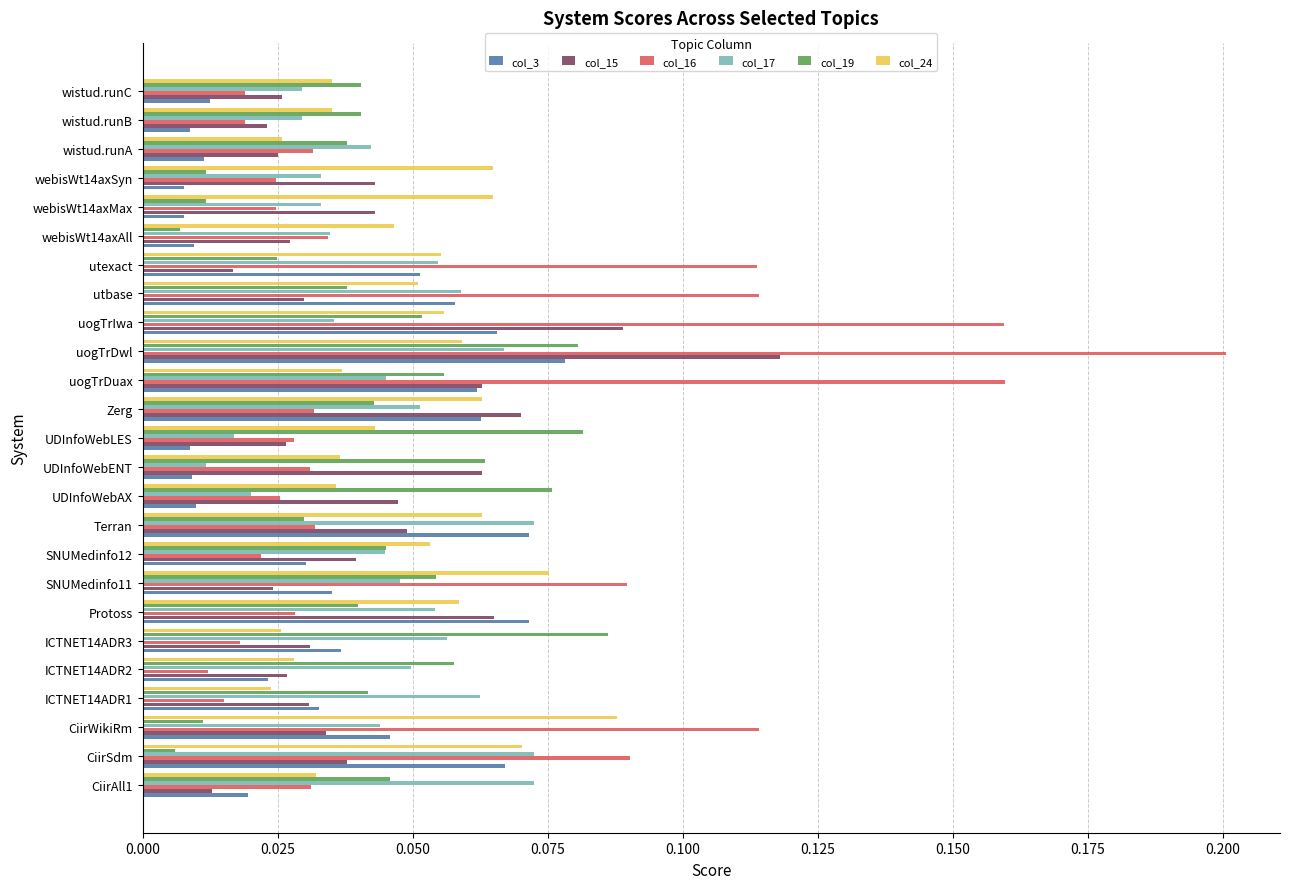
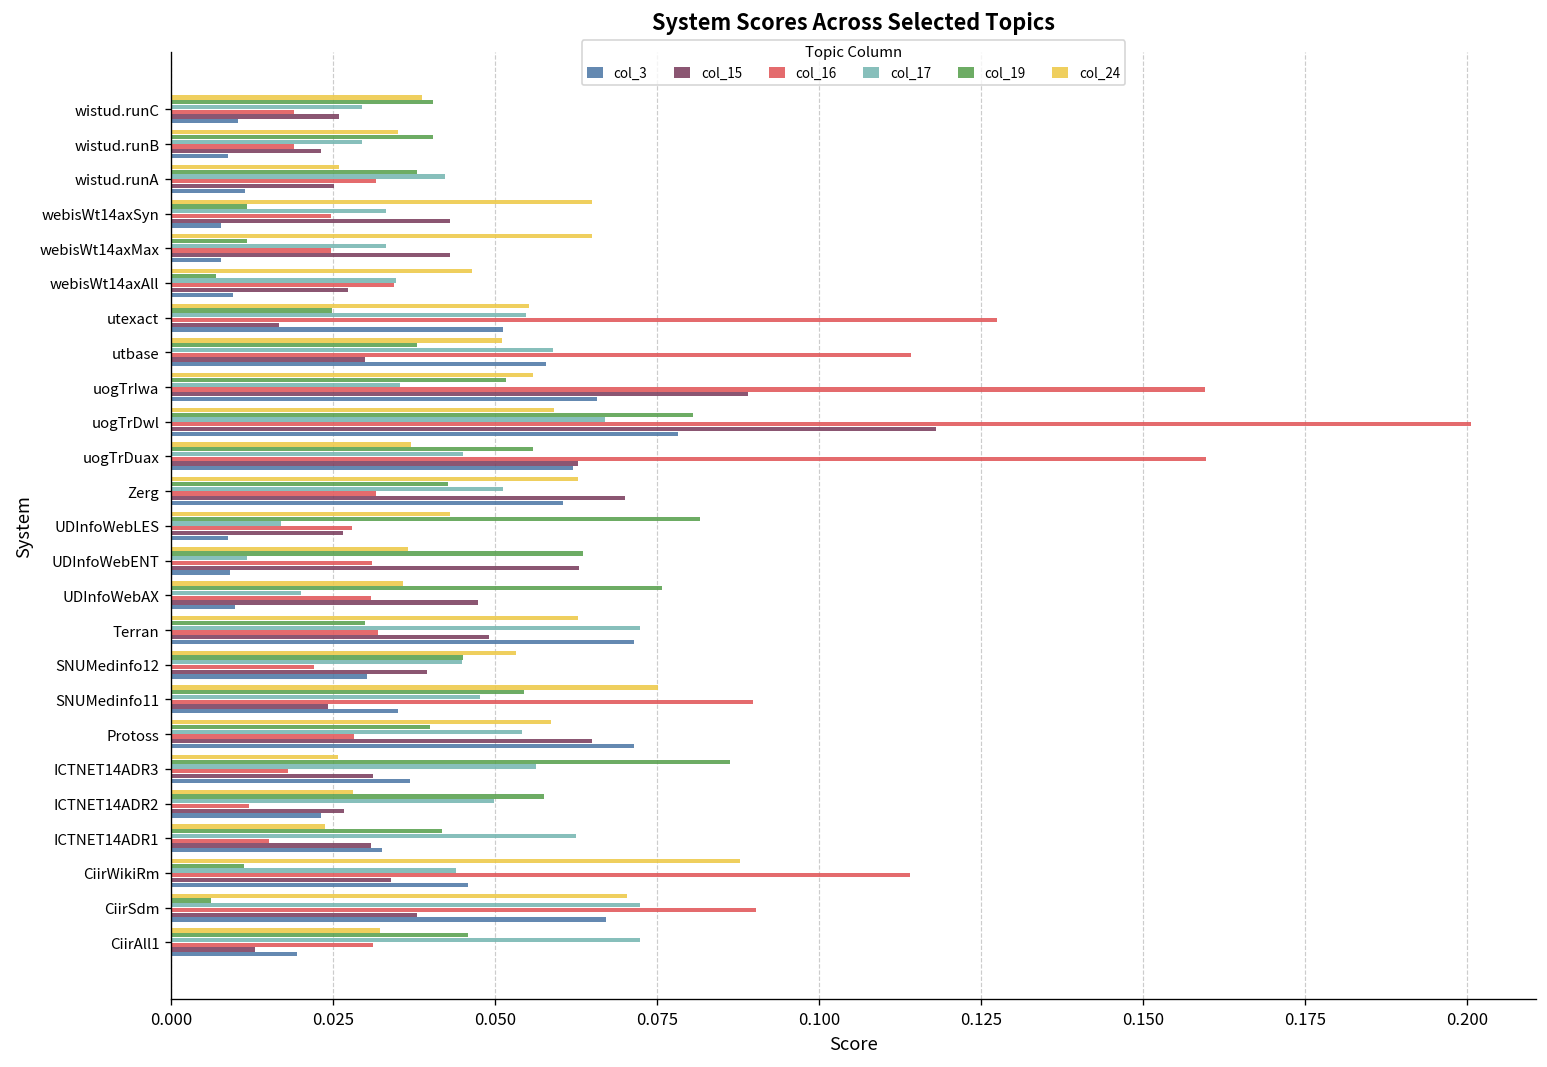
col_24, wistud.runC: 0.035 -> 0.039
col_3, wistud.runC: 0.013 -> 0.010
col_16, utexact: 0.114 -> 0.128
col_3, Zerg: 0.063 -> 0.061
col_16, UDInfoWebAX: 0.026 -> 0.031
